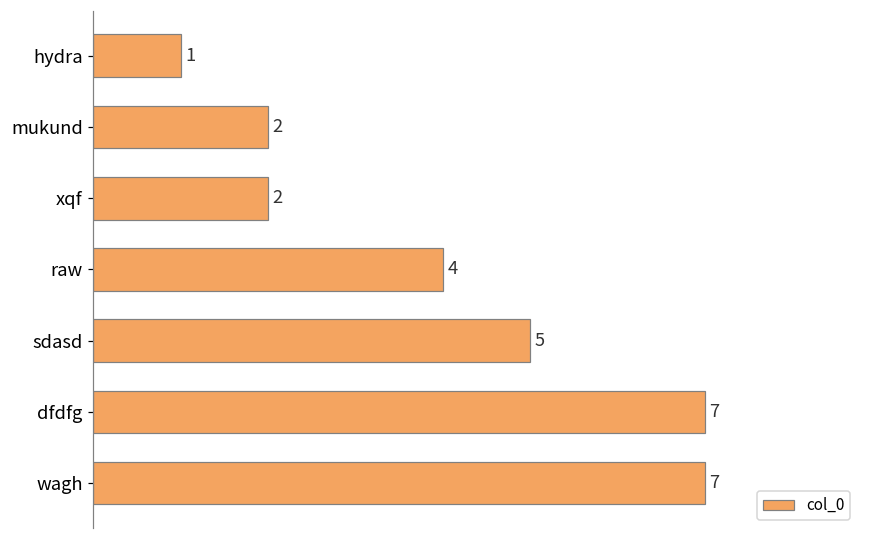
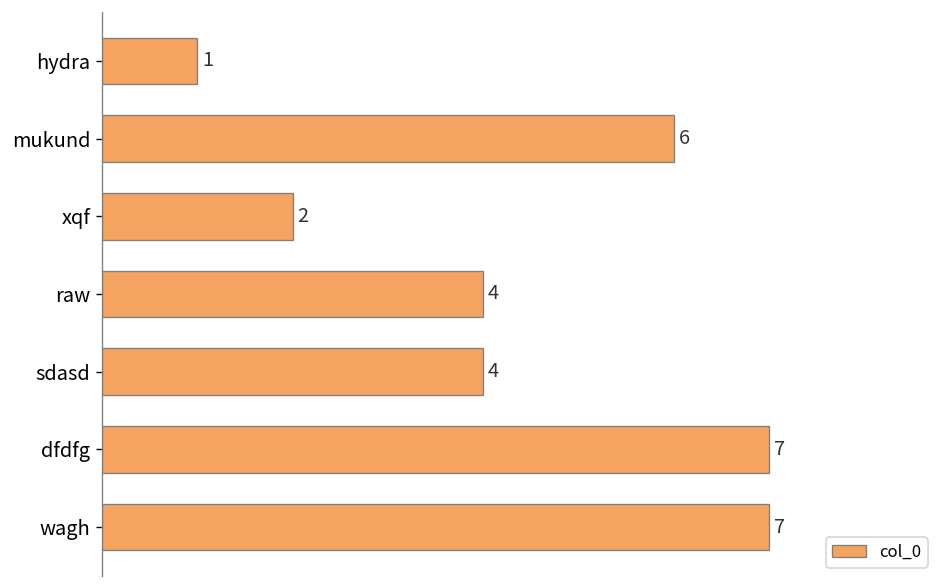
mukund: 2 -> 6
sdasd: 5 -> 4
